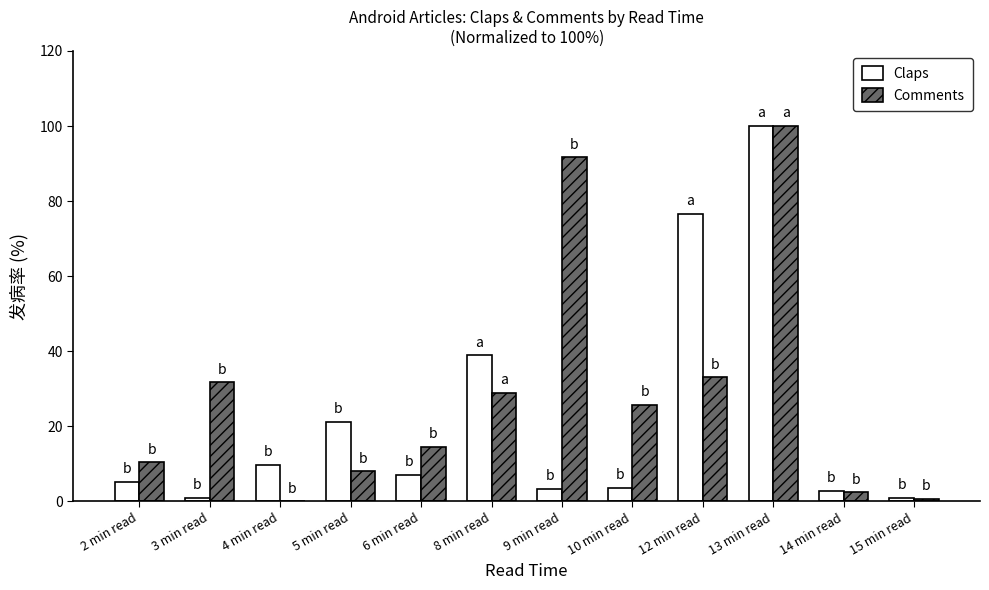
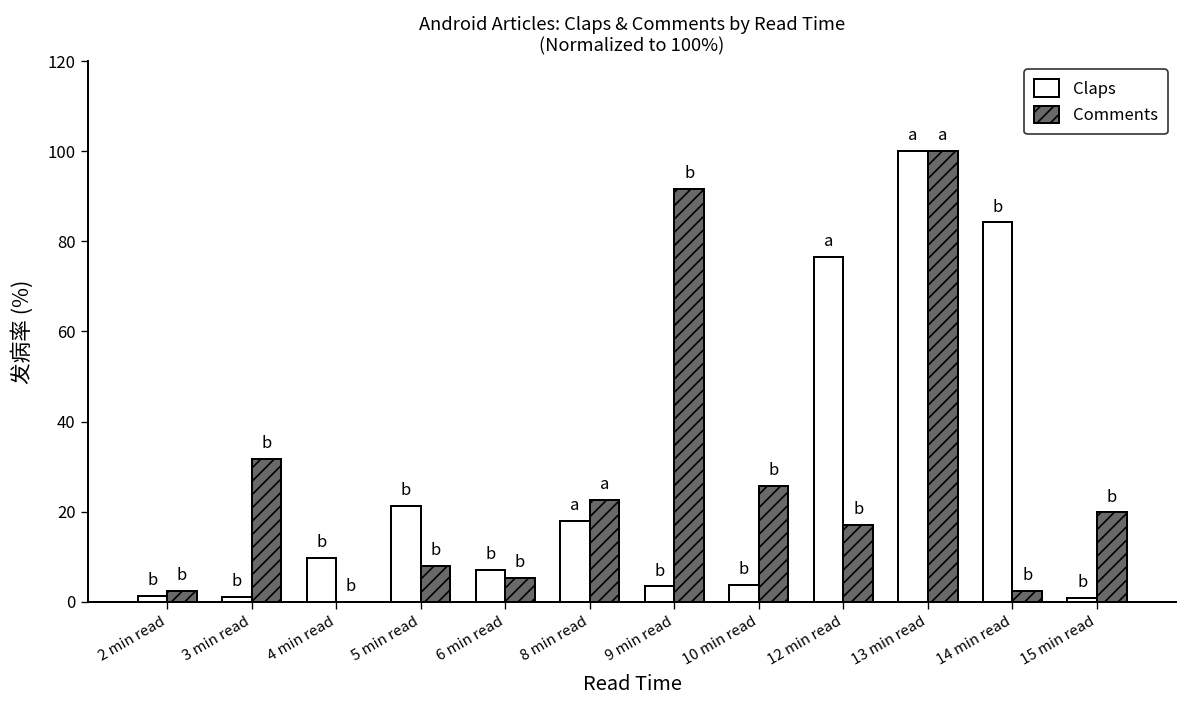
Claps, 2 min read: 5 -> 1
Comments, 2 min read: 10 -> 2
Comments, 6 min read: 15 -> 5
Claps, 8 min read: 39 -> 18
Comments, 8 min read: 29 -> 23
Comments, 12 min read: 33 -> 17
Claps, 14 min read: 3 -> 84
Comments, 15 min read: 1 -> 20
